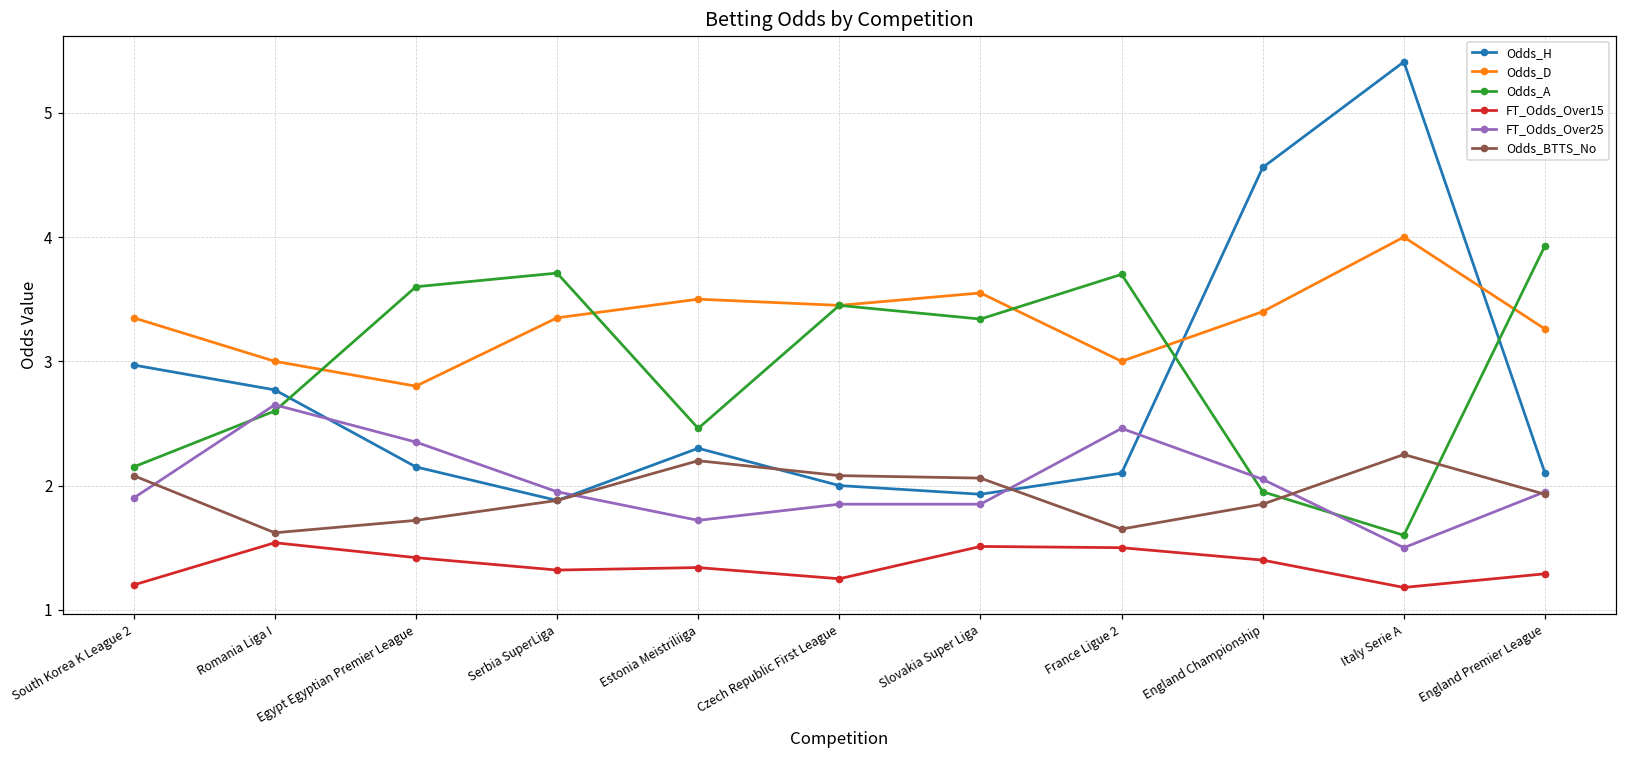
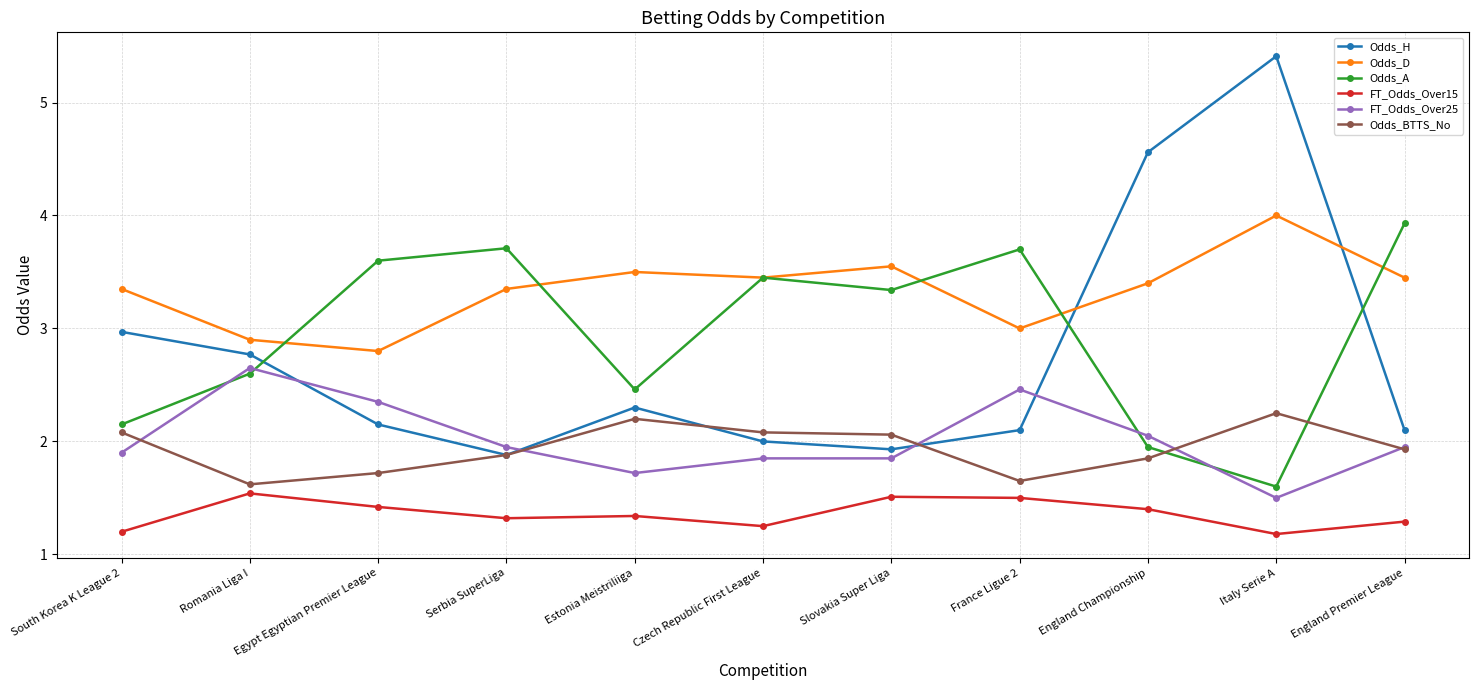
Odds_D, Romania Liga I: 3.0 -> 2.9
Odds_D, England Premier League: 3.26 -> 3.45
